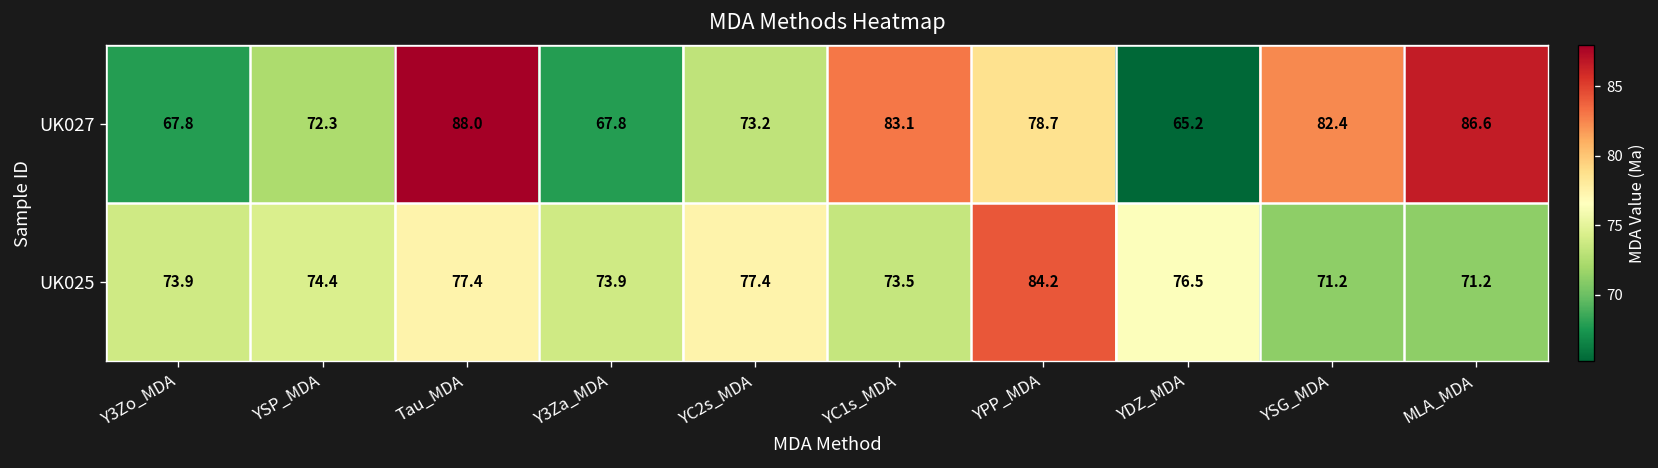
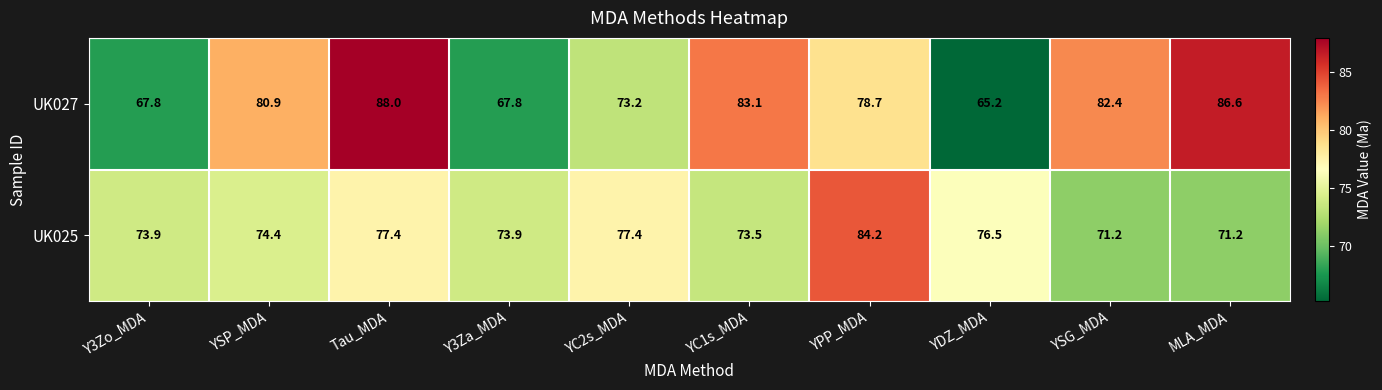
UK027, YSP_MDA: 72.3 -> 80.9
